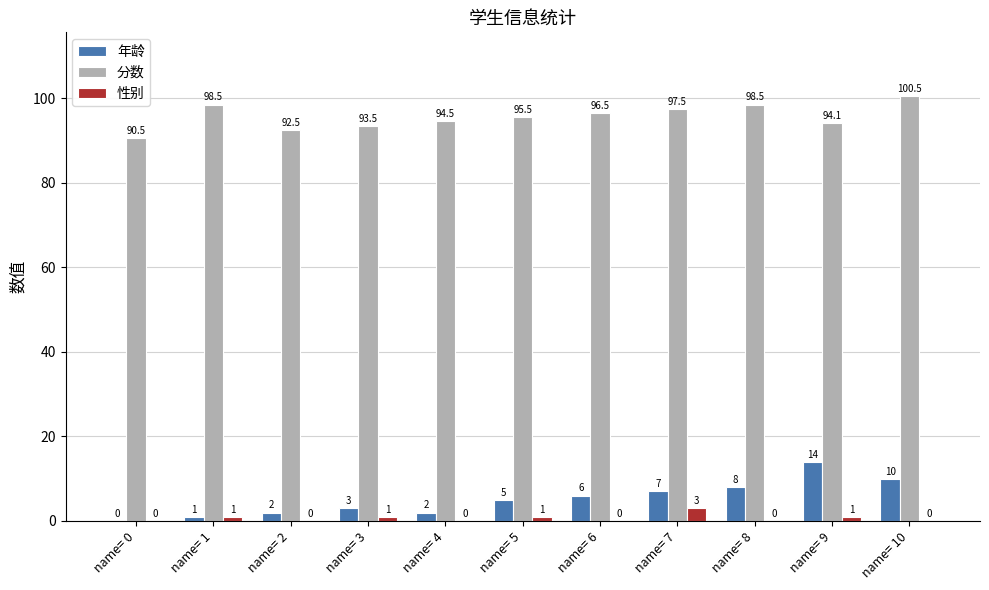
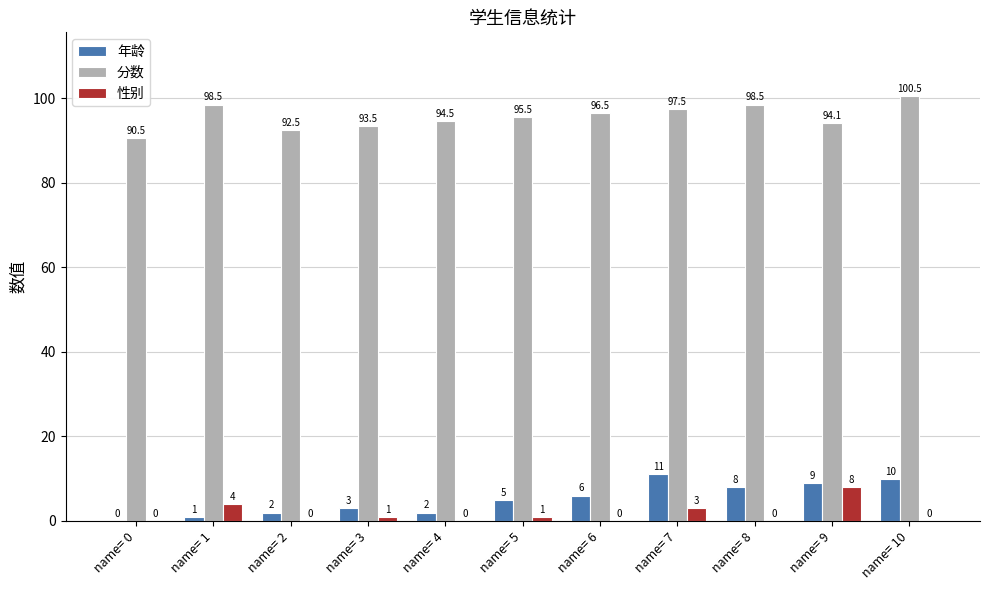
性别, name= 1: 1 -> 4
年龄, name= 7: 7 -> 11
年龄, name= 9: 14 -> 9
性别, name= 9: 1 -> 8
